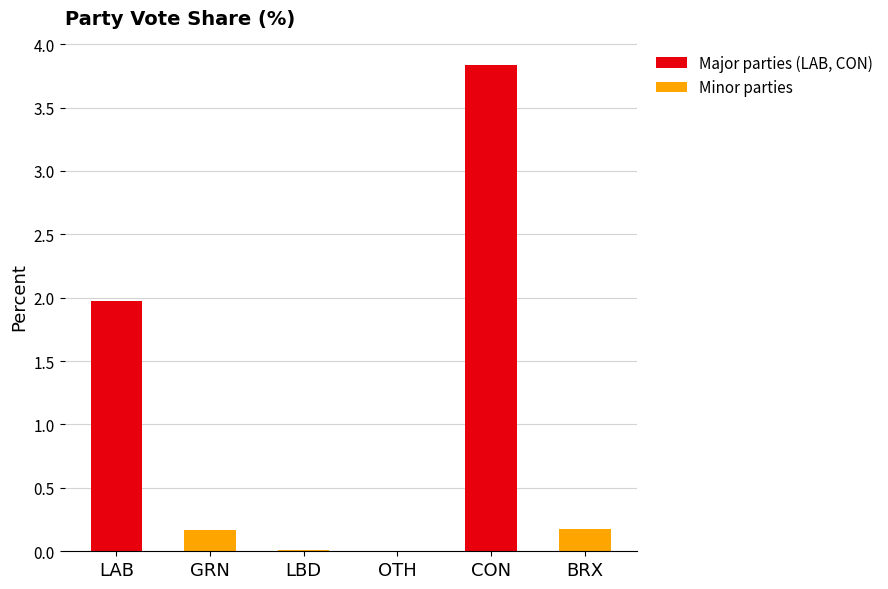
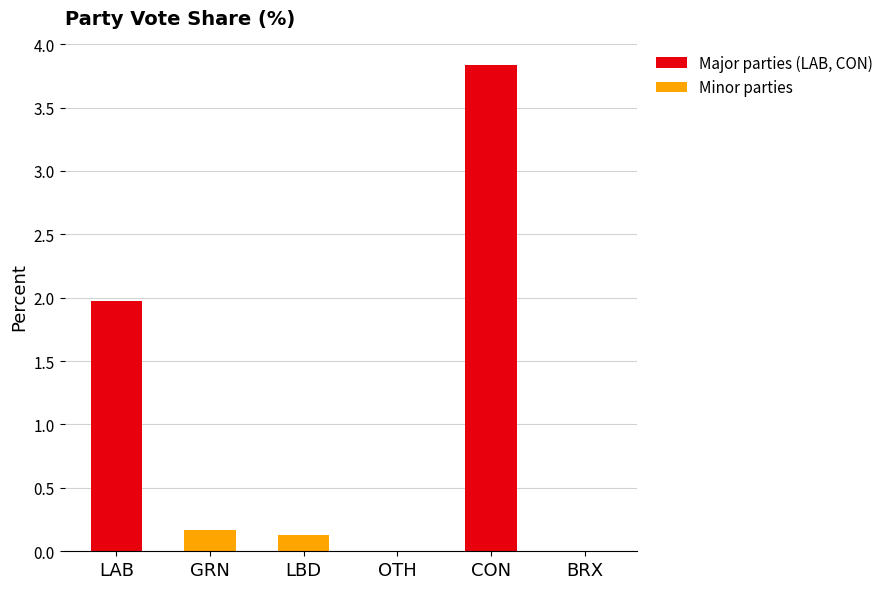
Minor parties, LBD: 0.01 -> 0.13
Minor parties, BRX: 0.18 -> 0.00
